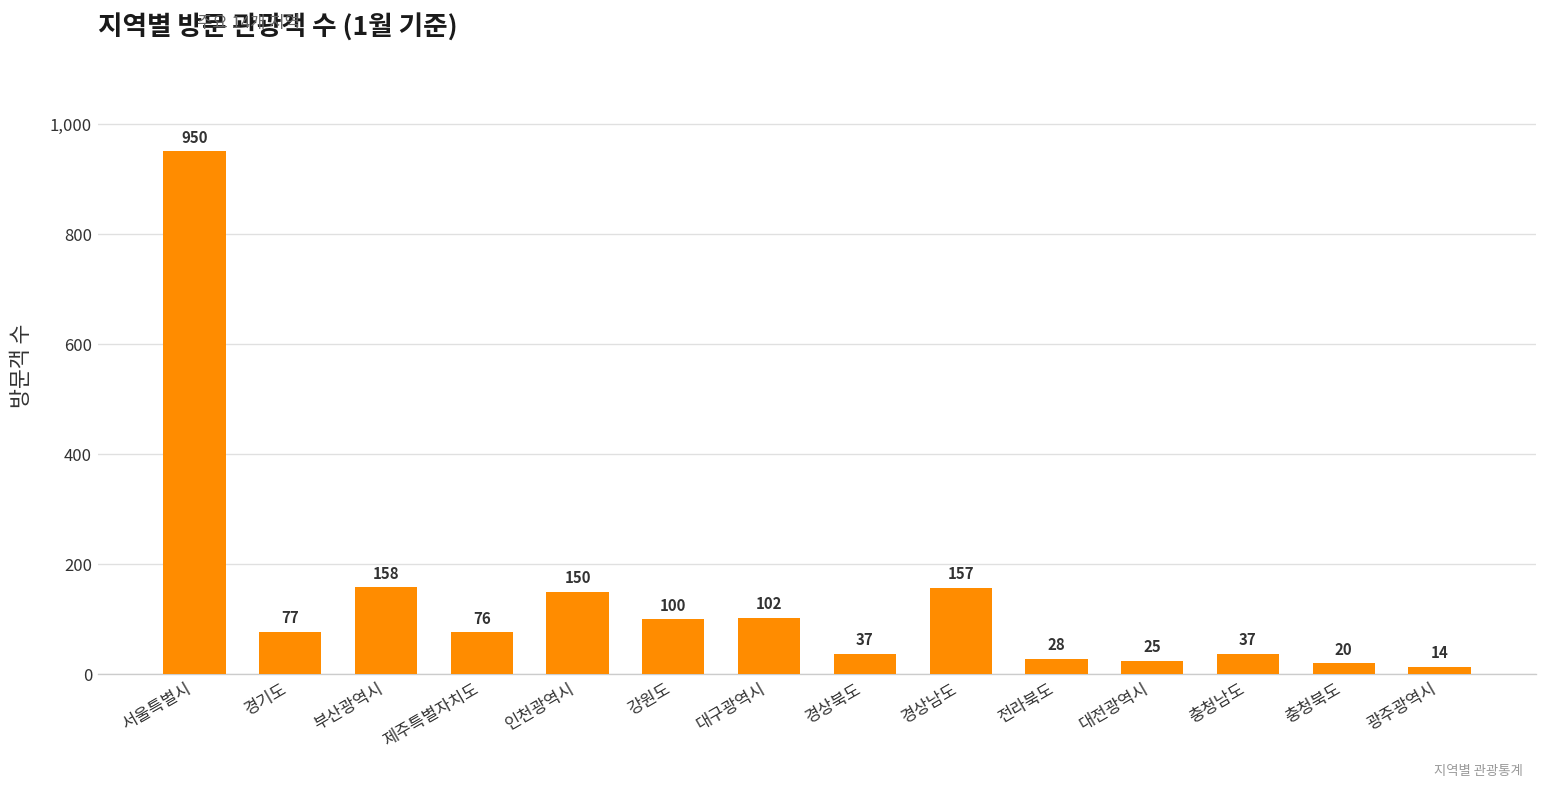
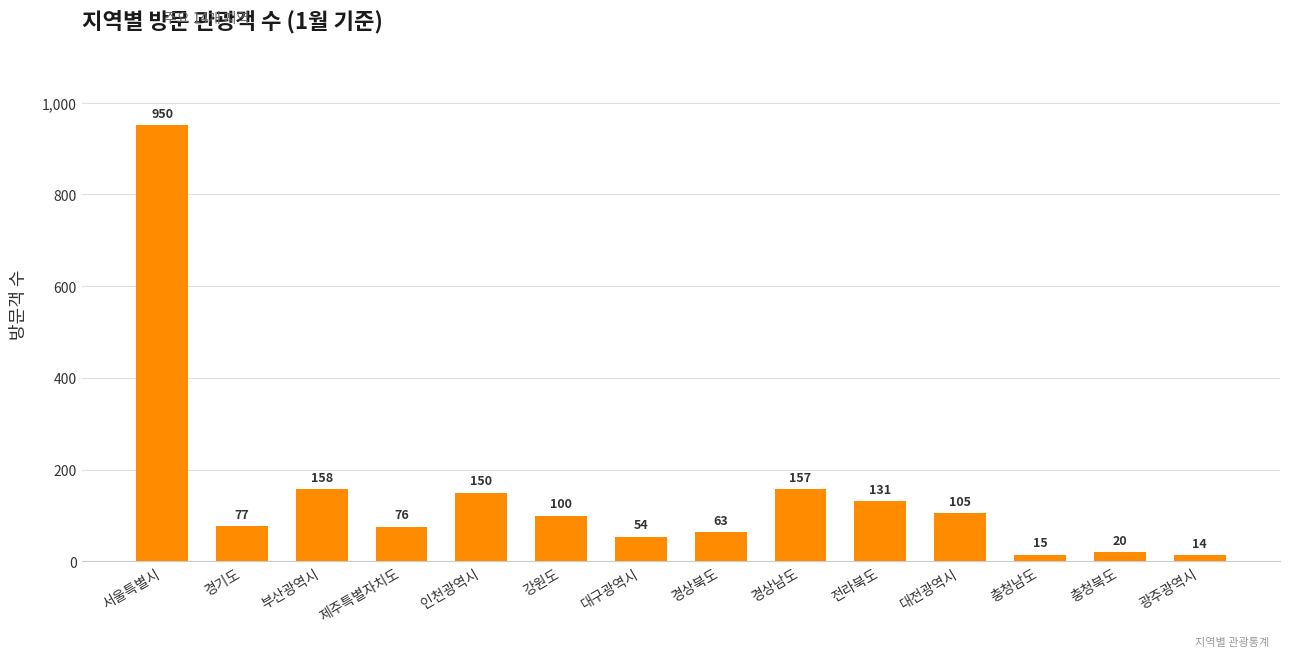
대구광역시: 102 -> 54
경상북도: 37 -> 63
전라북도: 28 -> 131
대전광역시: 25 -> 105
충청남도: 37 -> 15
